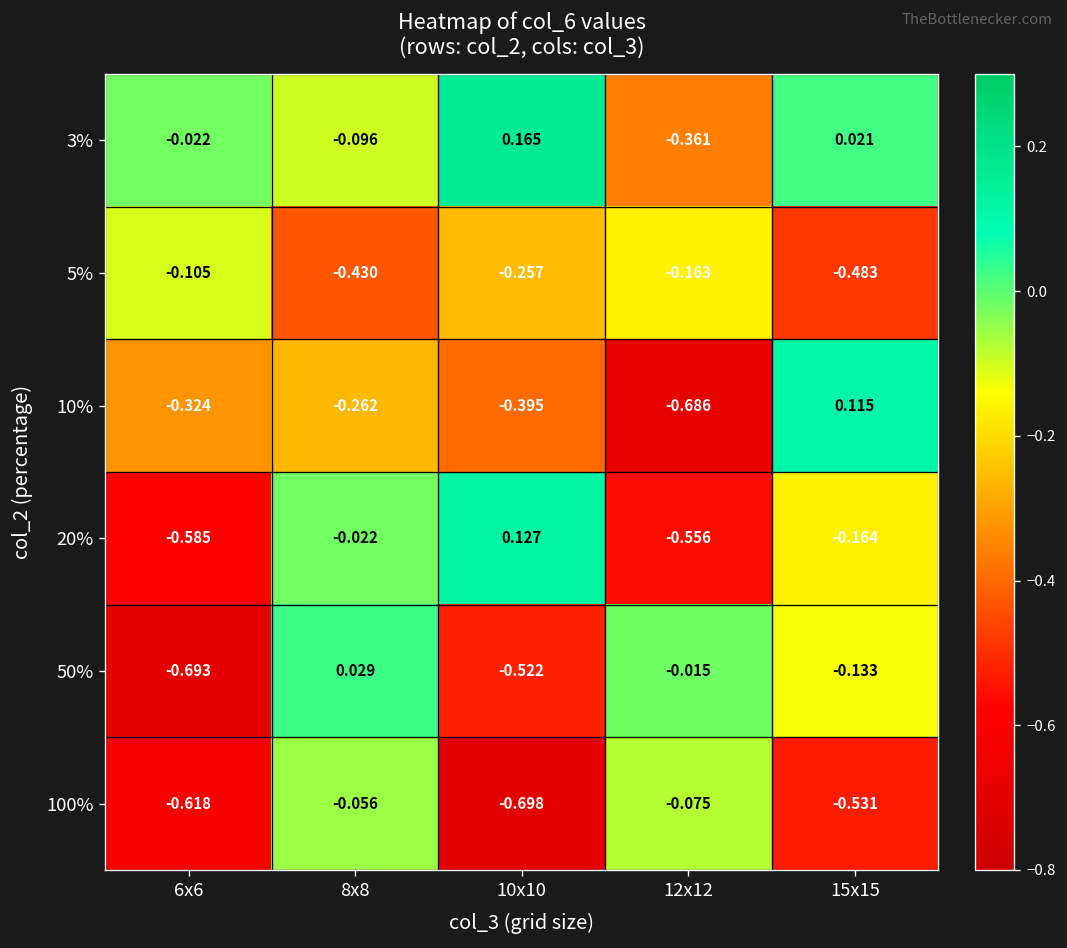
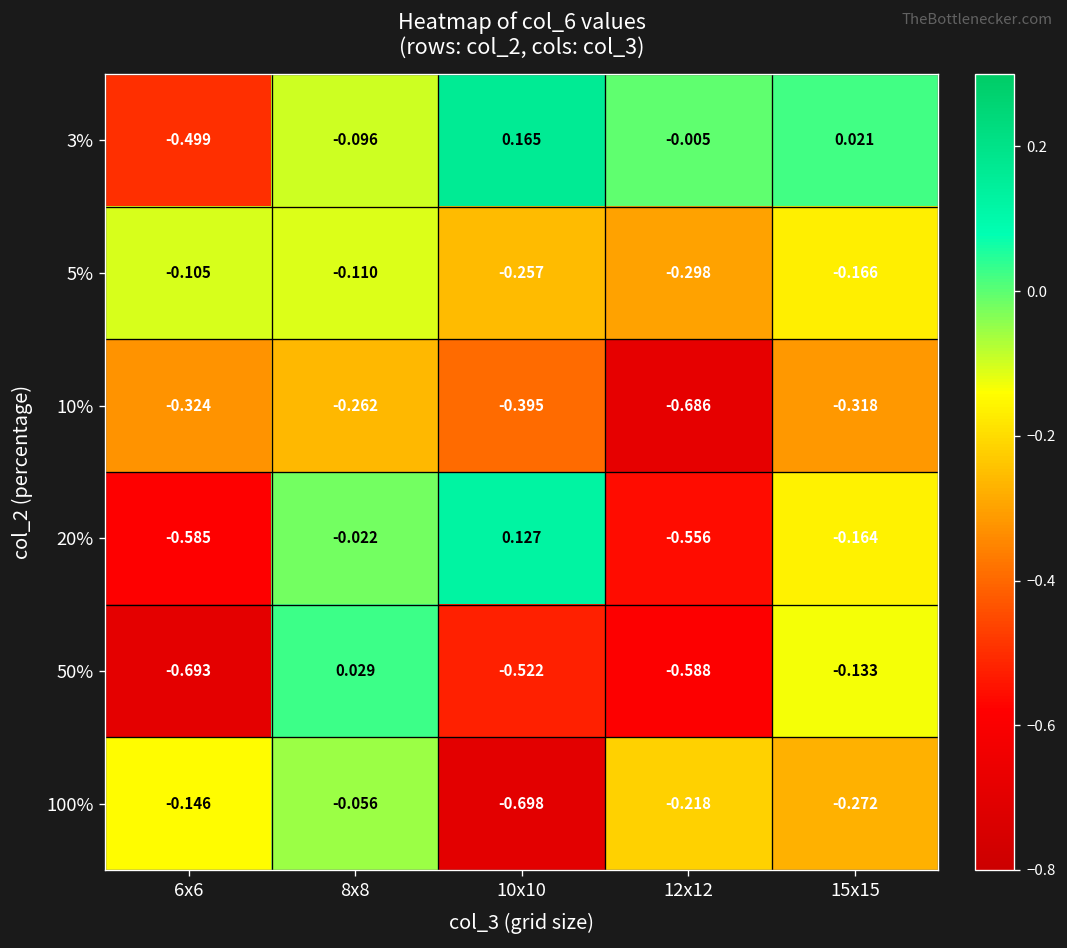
3%, 6x6: -0.022 -> -0.499
3%, 12x12: -0.361 -> -0.005
5%, 8x8: -0.430 -> -0.110
5%, 12x12: -0.163 -> -0.298
5%, 15x15: -0.483 -> -0.166
10%, 15x15: 0.115 -> -0.318
50%, 12x12: -0.015 -> -0.588
100%, 6x6: -0.618 -> -0.146
100%, 12x12: -0.075 -> -0.218
100%, 15x15: -0.531 -> -0.272
